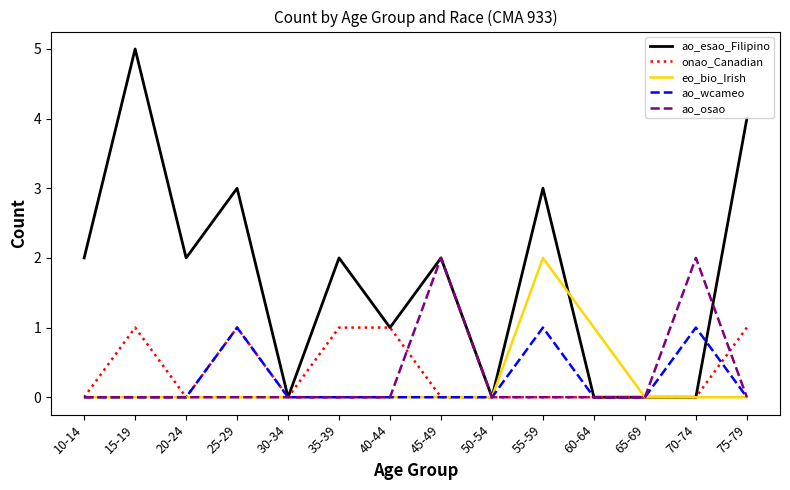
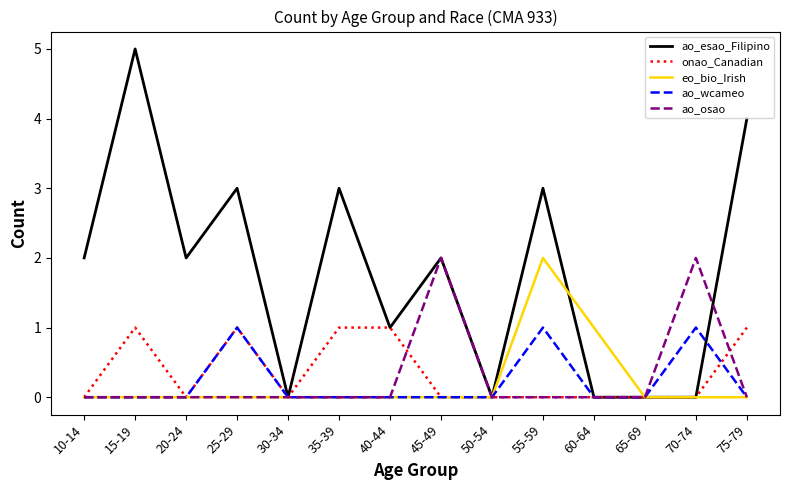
ao_esao_Filipino, 35-39: 2 -> 3
